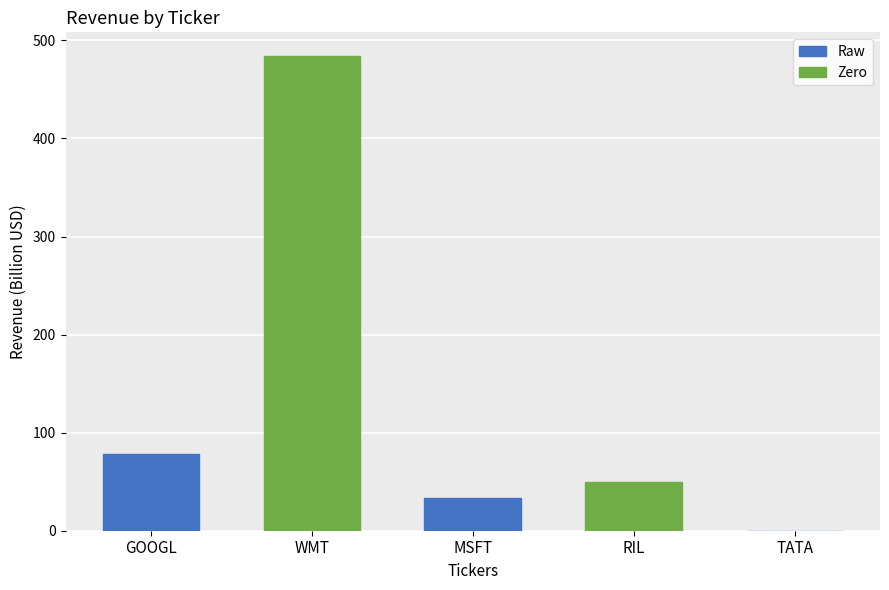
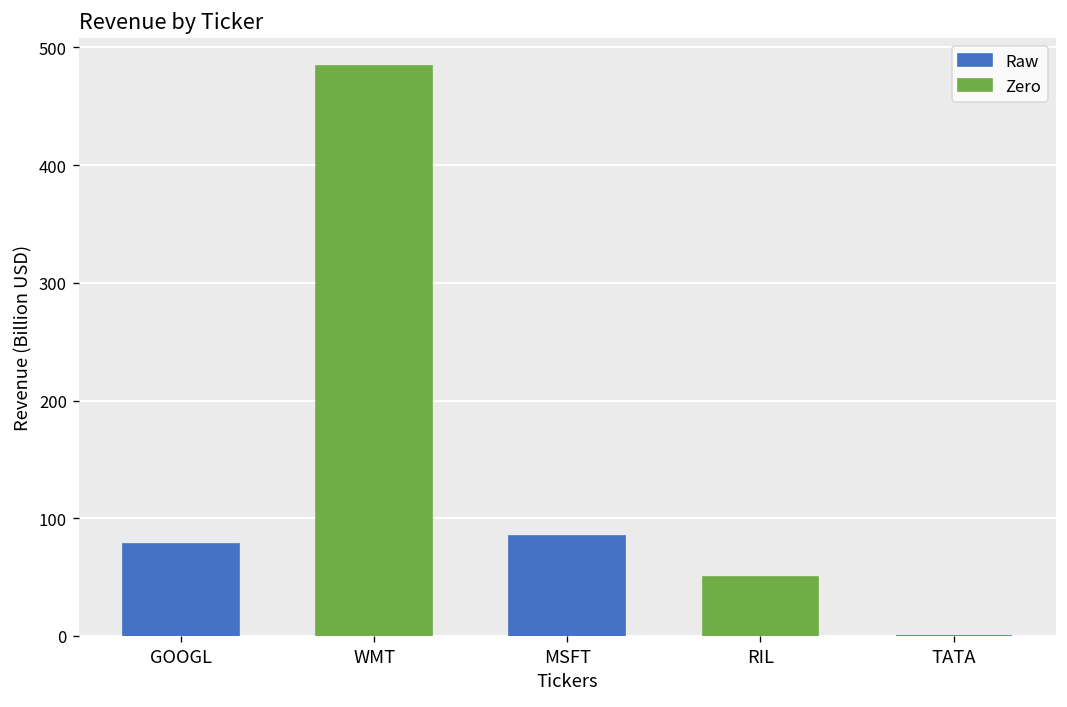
Raw, MSFT: 30 -> 90
